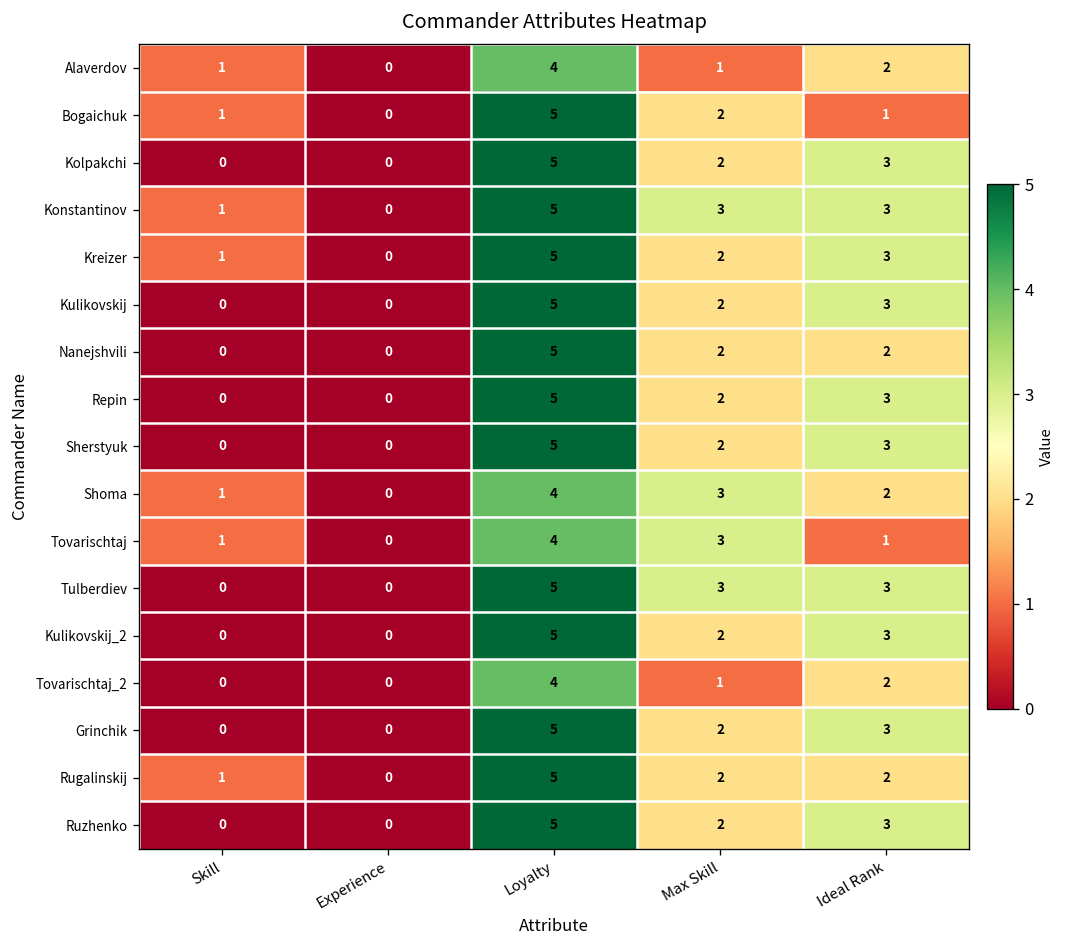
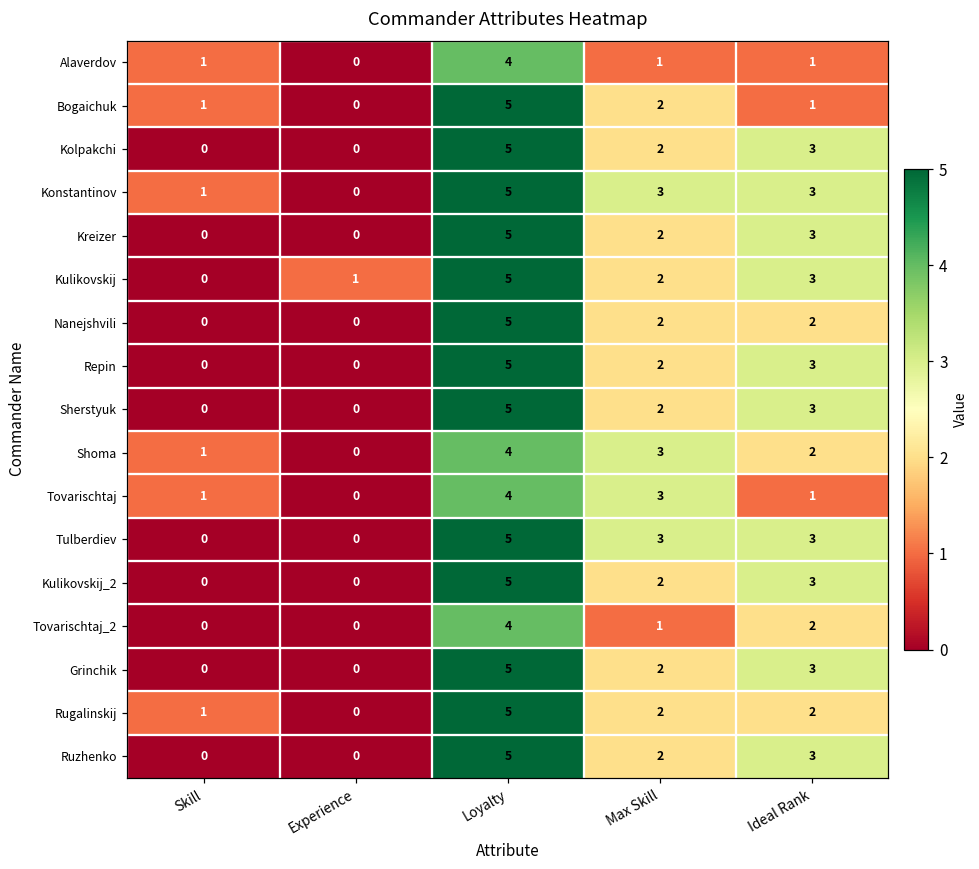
Alaverdov, Ideal Rank: 2 -> 1
Kreizer, Skill: 1 -> 0
Kulikovskij, Experience: 0 -> 1
